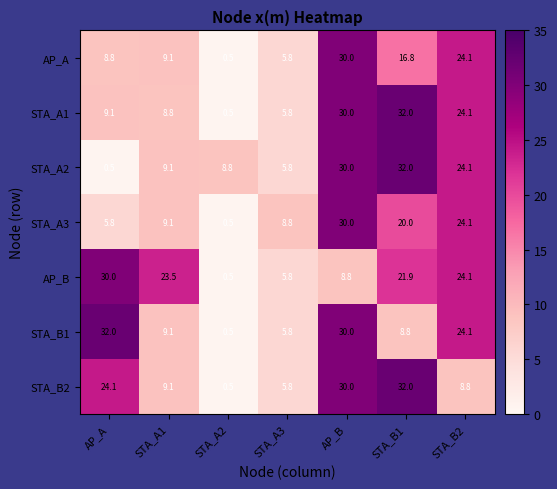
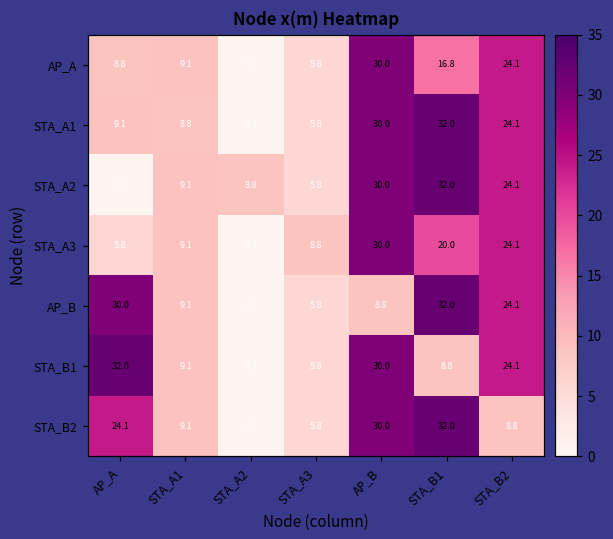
AP_B, STA_A1: 23.5 -> 9.1
AP_B, STA_B1: 21.9 -> 32.0
